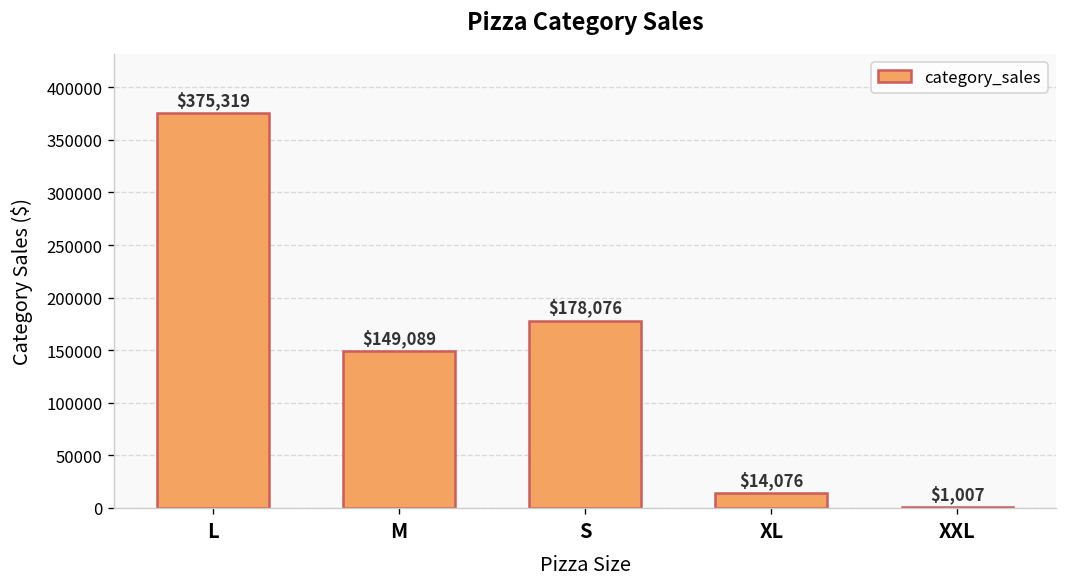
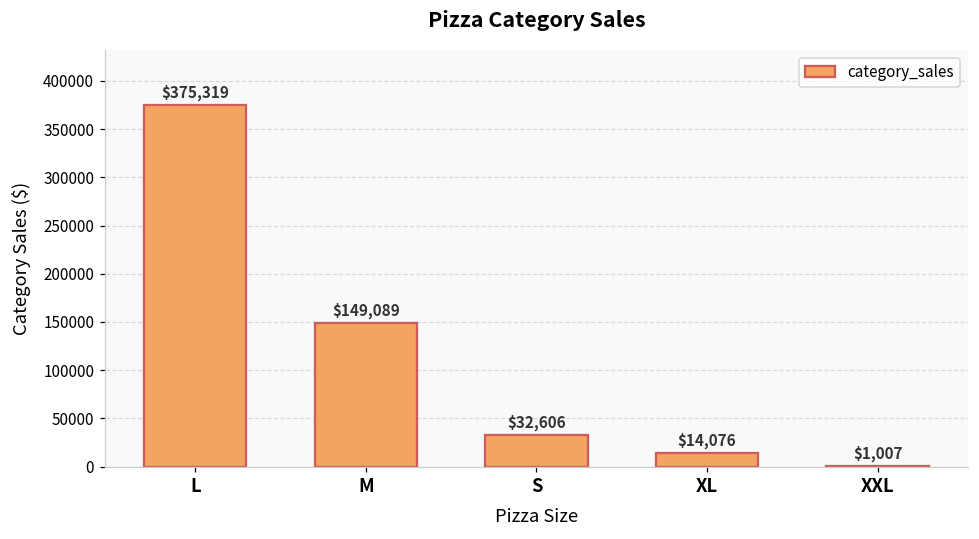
S: $178,076 -> $32,606
